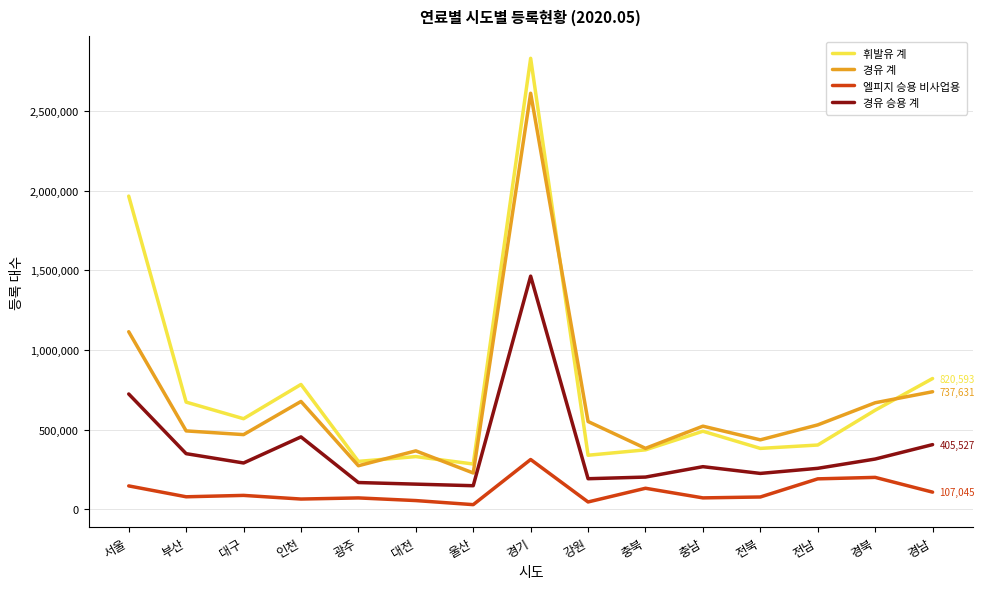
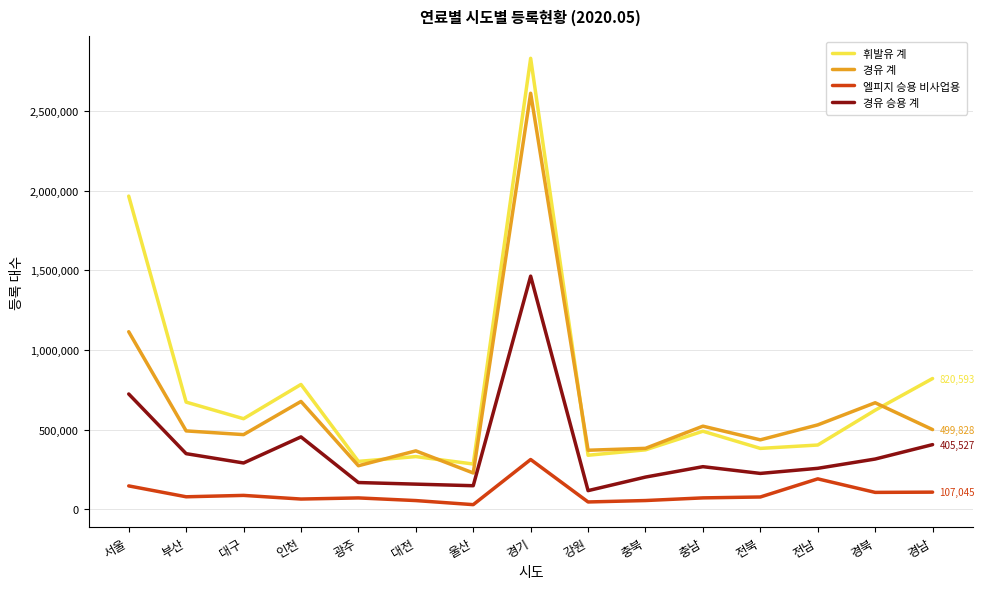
경유 계, 강원: 550,000 -> 370,000
경유 승용 계, 강원: 190,000 -> 120,000
엘피지 승용 비사업용, 충북: 130,000 -> 50,000
엘피지 승용 비사업용, 경북: 200,000 -> 110,000
경유 계, 경남: 737,631 -> 499,828
